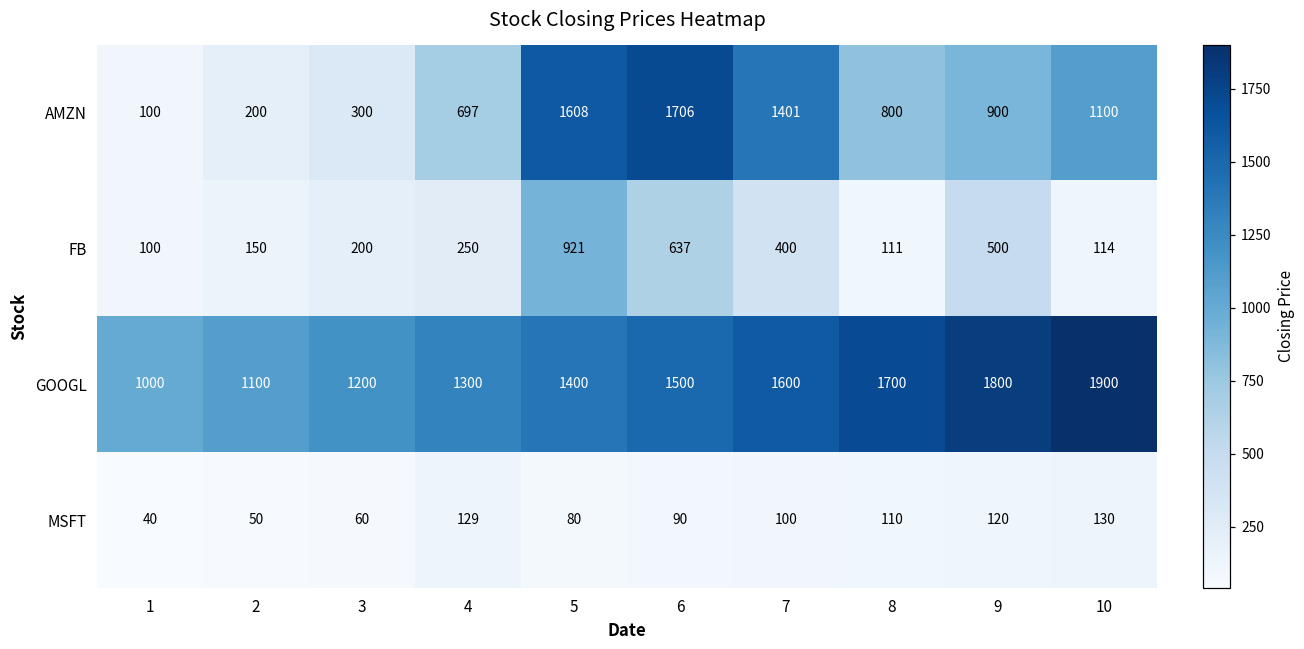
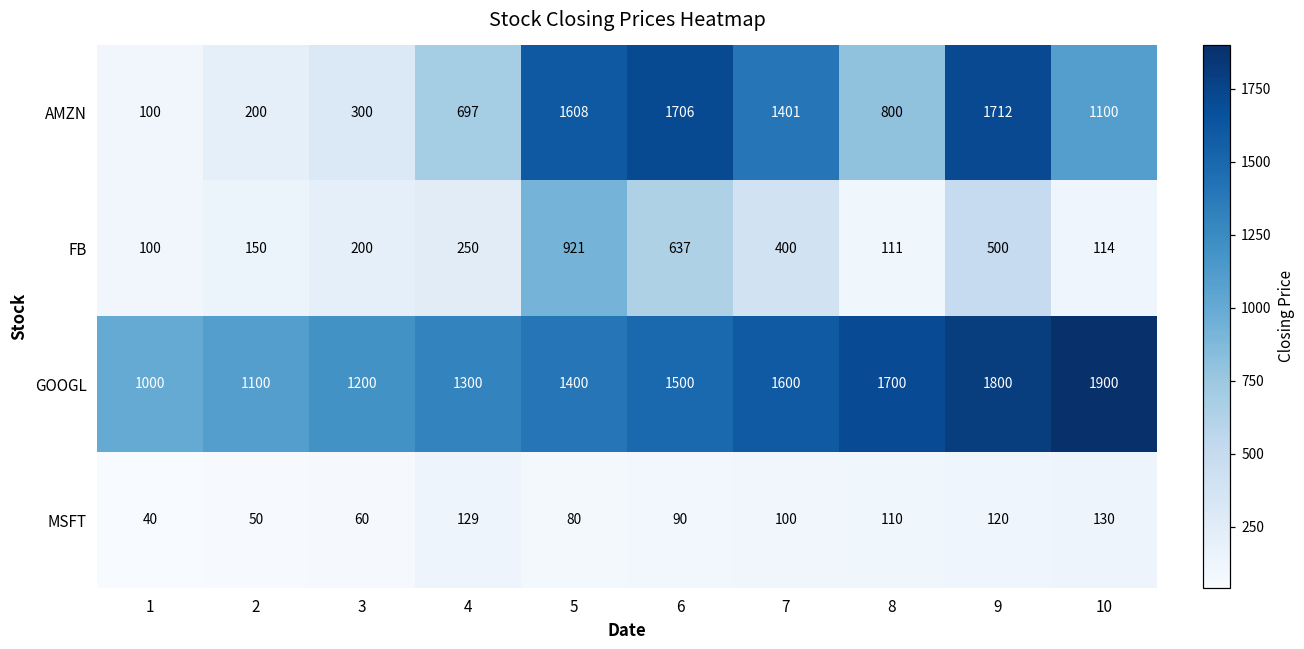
AMZN, 9: 900 -> 1712
